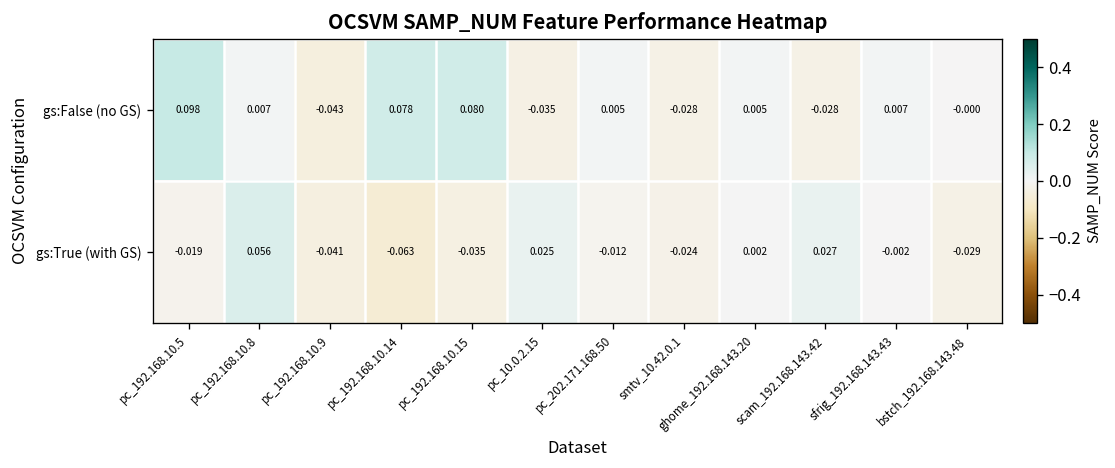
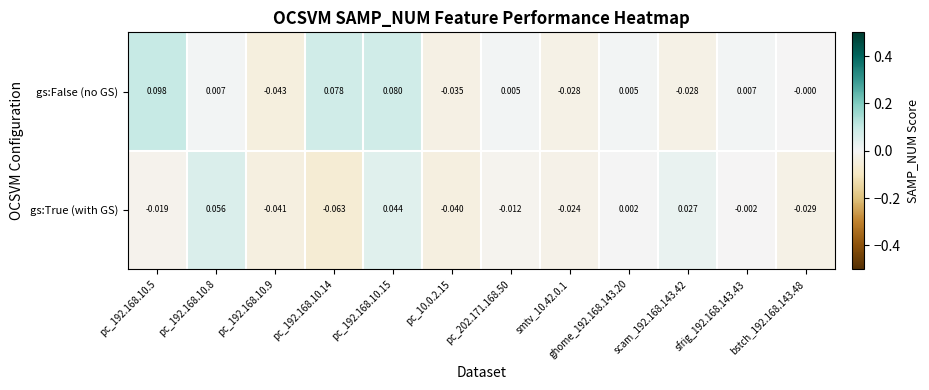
gs:True (with GS), pc_192.168.10.15: -0.035 -> 0.044
gs:True (with GS), pc_10.0.2.15: 0.025 -> -0.040
